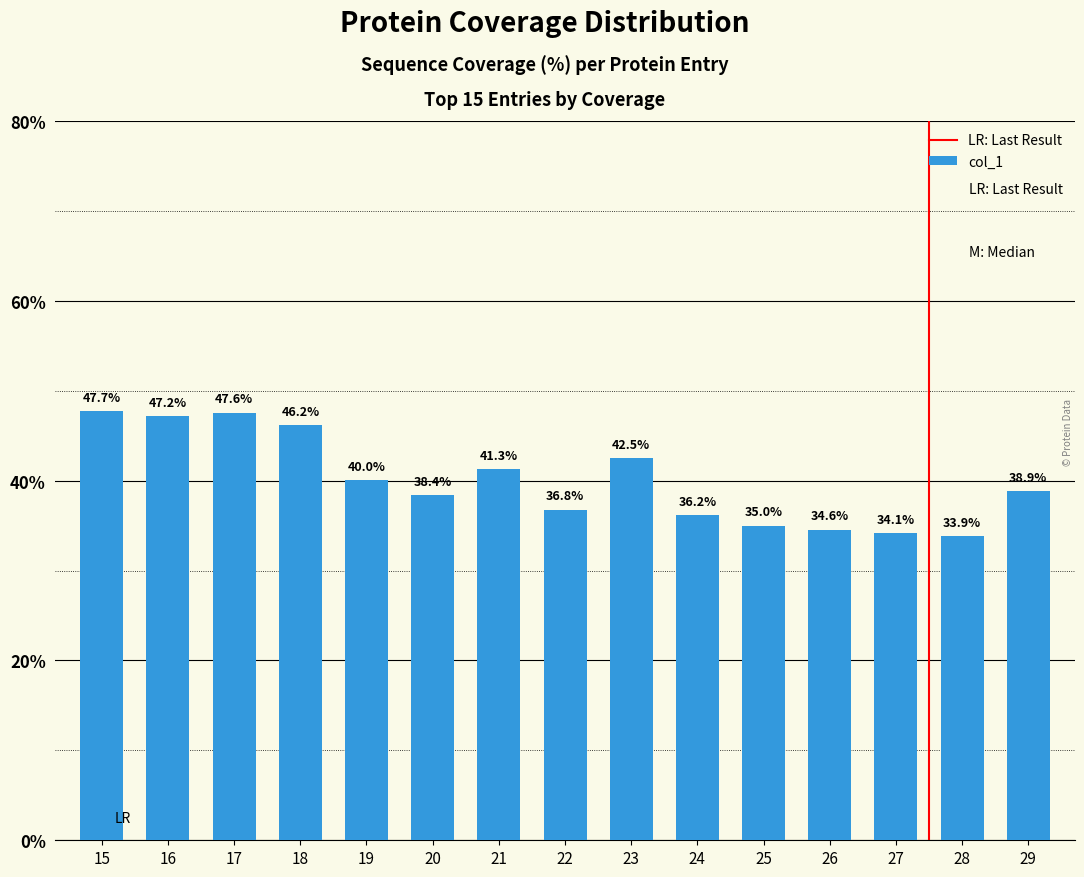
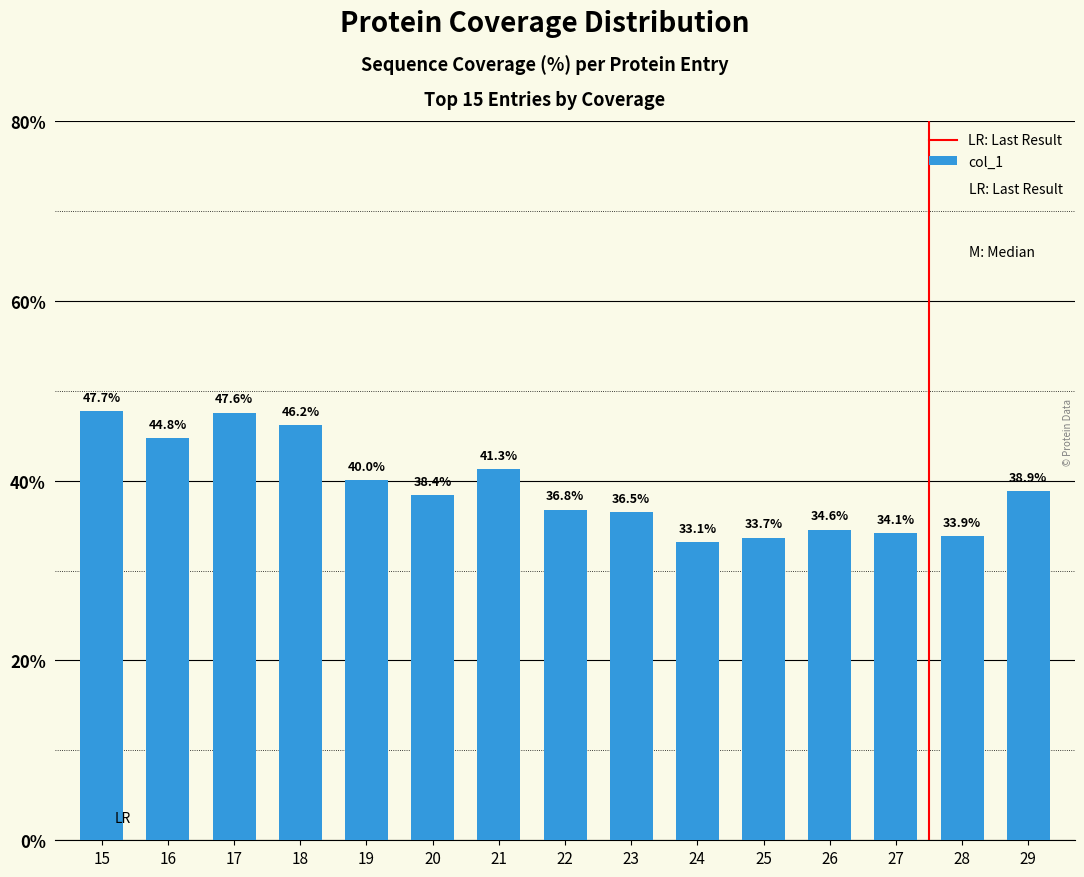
16: 47.2% -> 44.8%
23: 42.5% -> 36.5%
24: 36.2% -> 33.1%
25: 35.0% -> 33.7%
